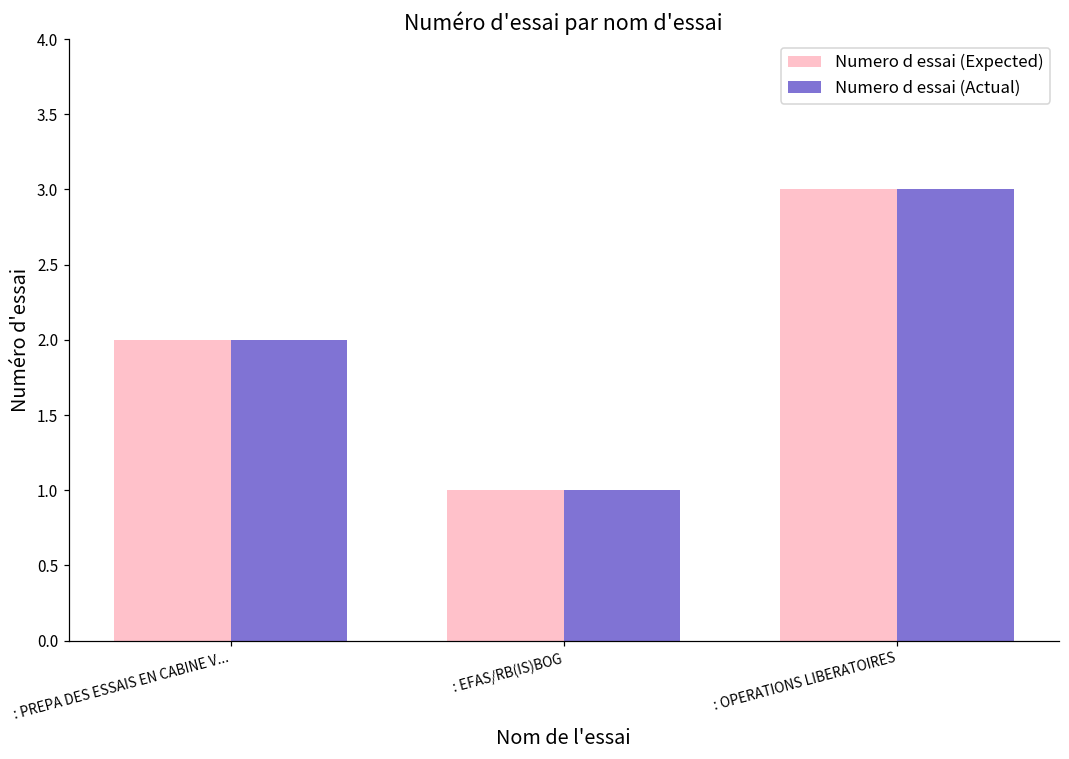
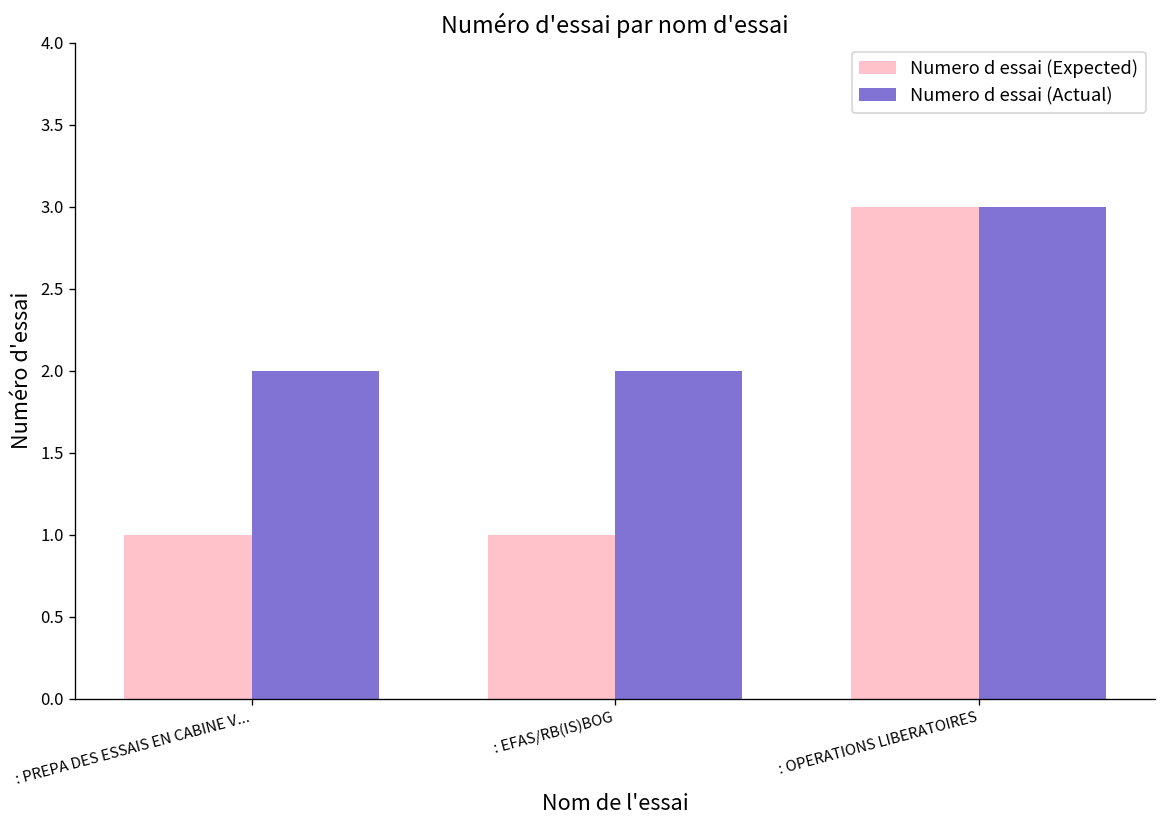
Numero d essai (Expected), : PREPA DES ESSAIS EN CABINE V...: 2 -> 1
Numero d essai (Actual), : EFAS/RB(IS)BOG: 1 -> 2
